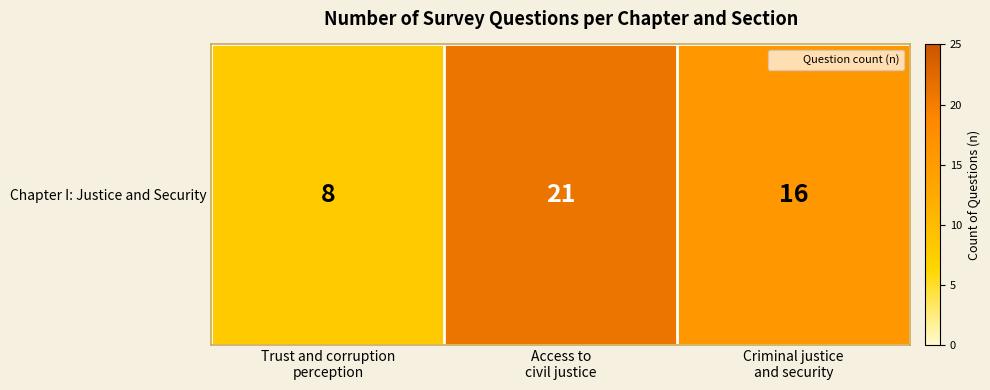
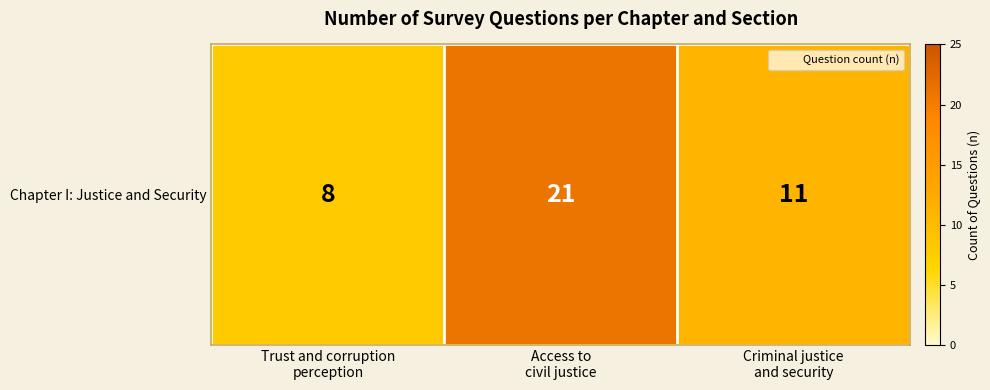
Chapter I: Justice and Security, Criminal justice and security: 16 -> 11
